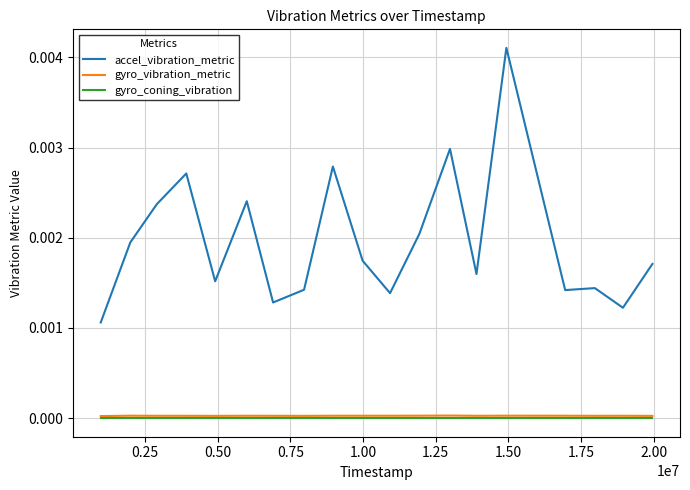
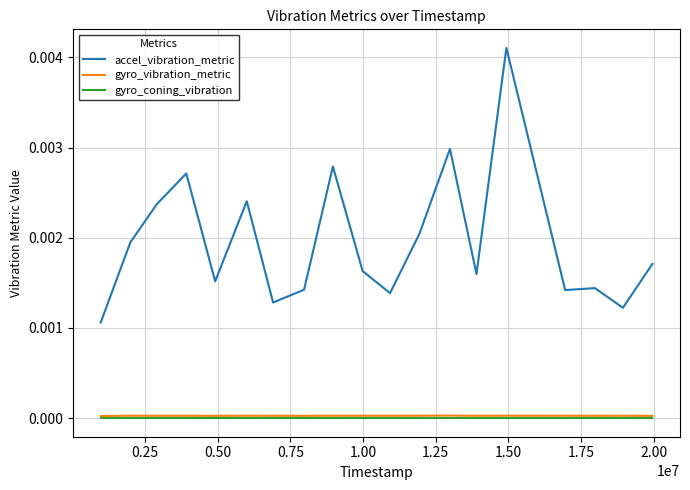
accel_vibration_metric, 1.00: 0.0017 -> 0.0016
